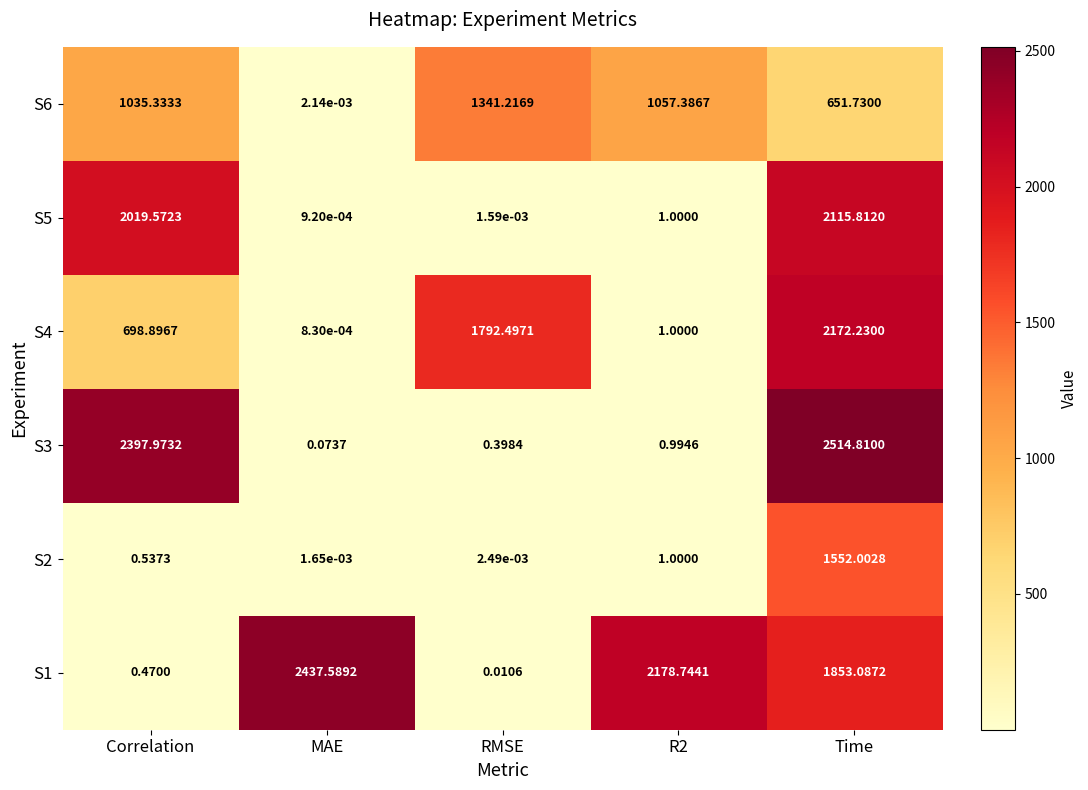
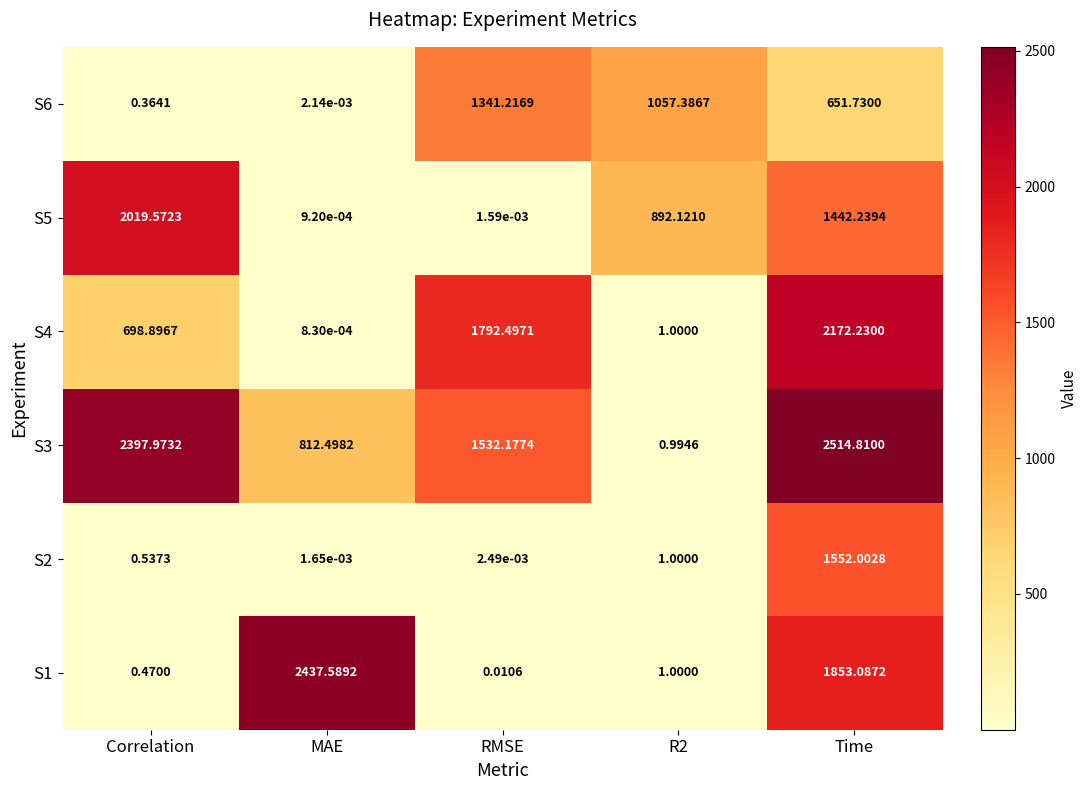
S6, Correlation: 1035.3333 -> 0.3641
S5, R2: 1.0000 -> 892.1210
S5, Time: 2115.8120 -> 1442.2394
S3, MAE: 0.0737 -> 812.4982
S3, RMSE: 0.3984 -> 1532.1774
S1, R2: 2178.7441 -> 1.0000
